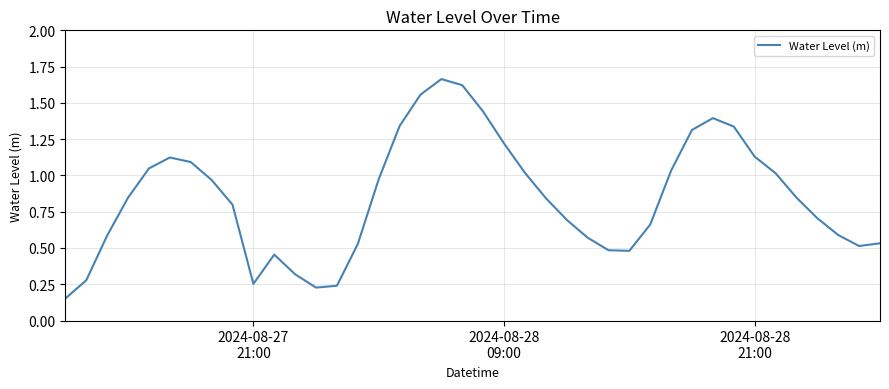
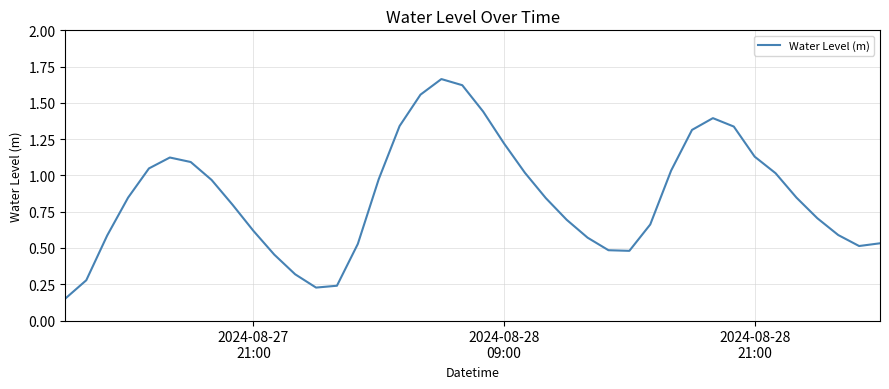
2024-08-27 21:00: 0.25 -> 0.62
